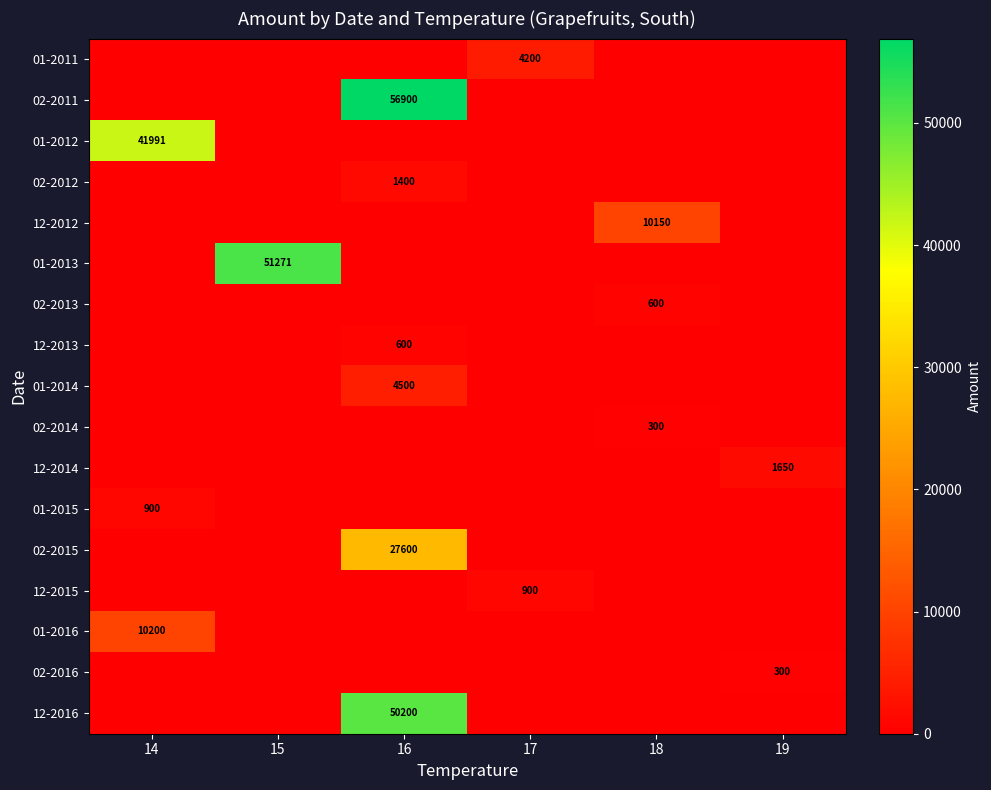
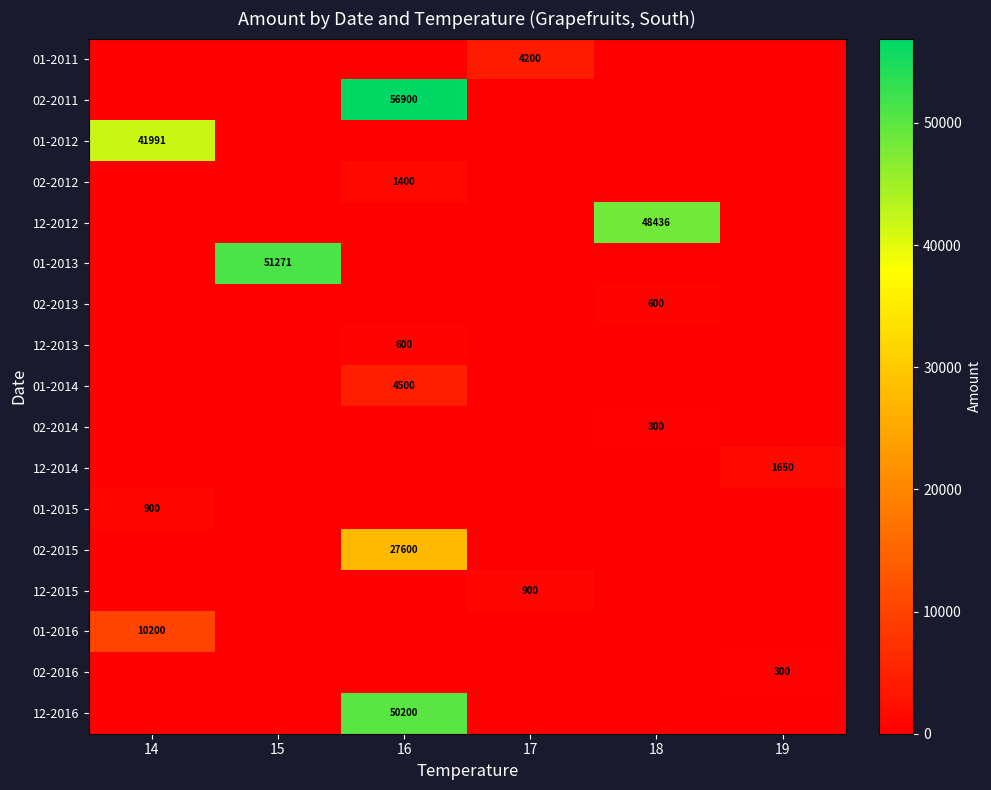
12-2012, 18: 10150 -> 48436
